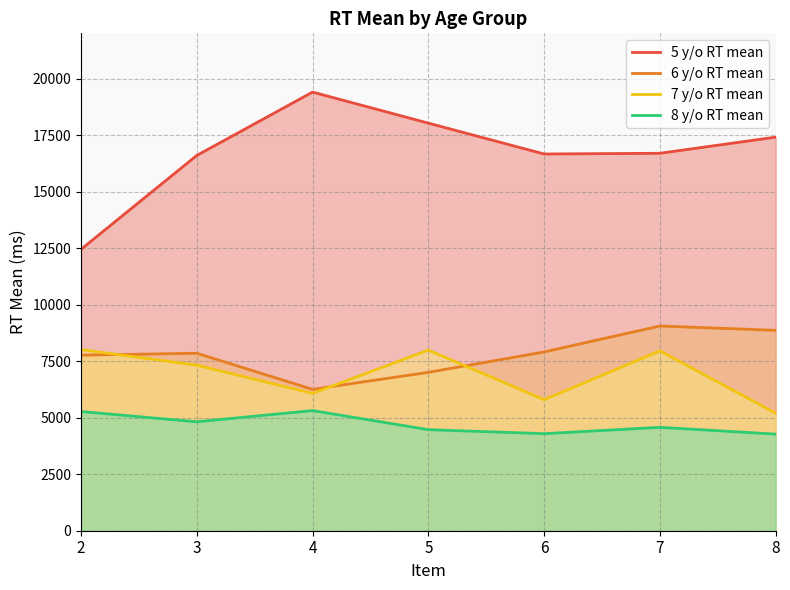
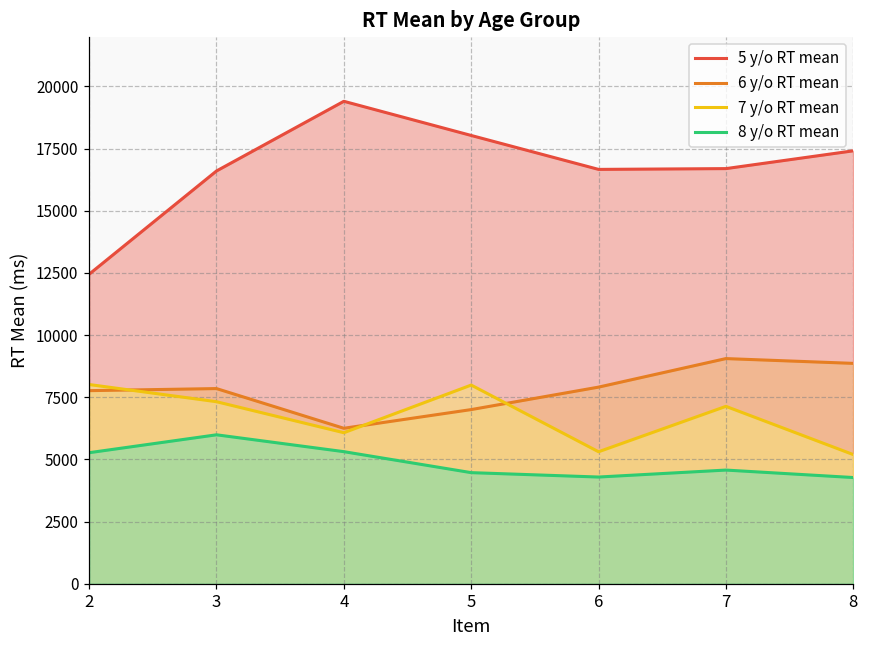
8 y/o RT mean, 3: 4800 -> 6000
7 y/o RT mean, 6: 5800 -> 5300
7 y/o RT mean, 7: 8000 -> 7100
